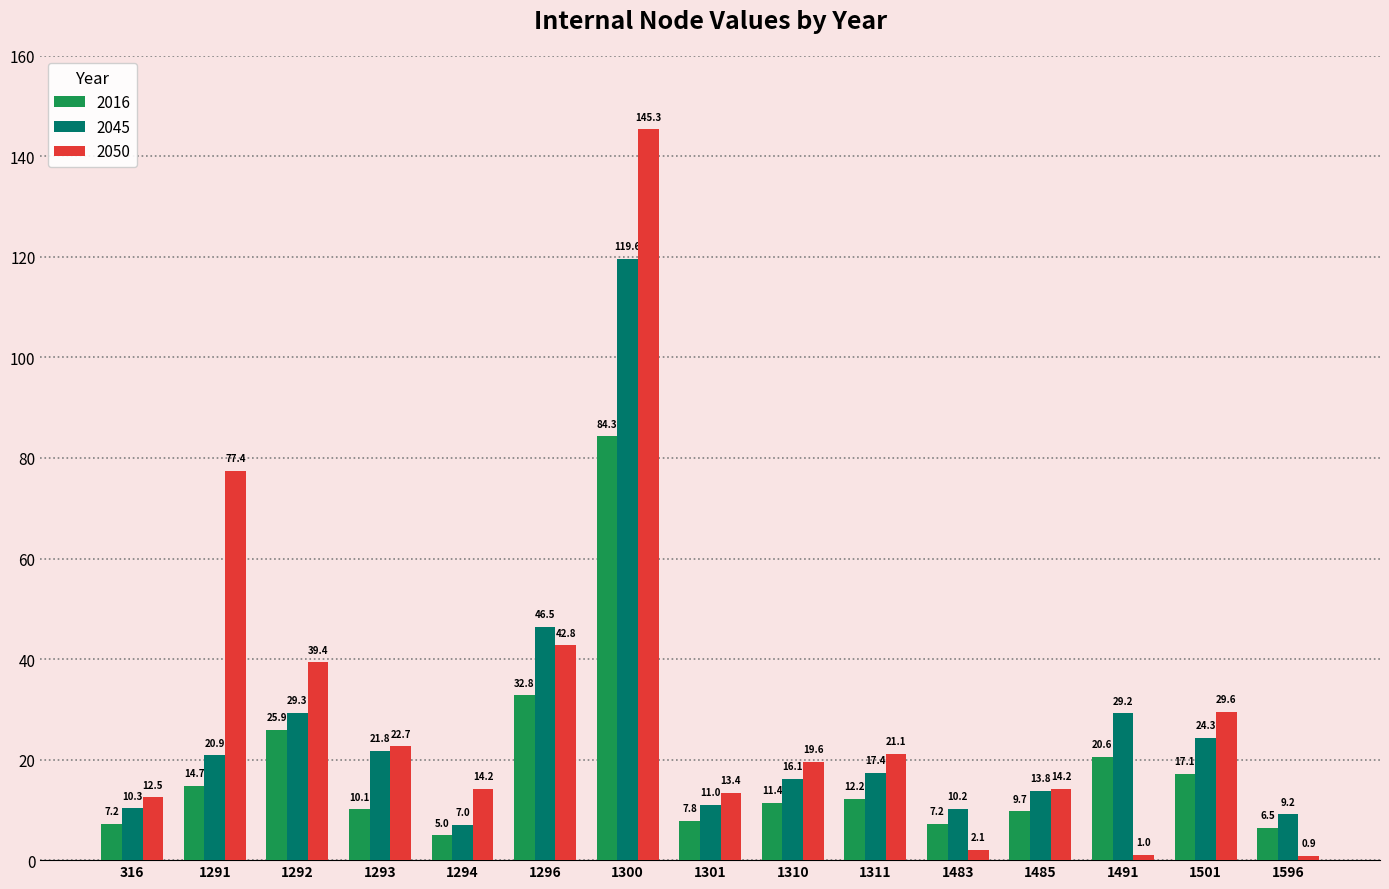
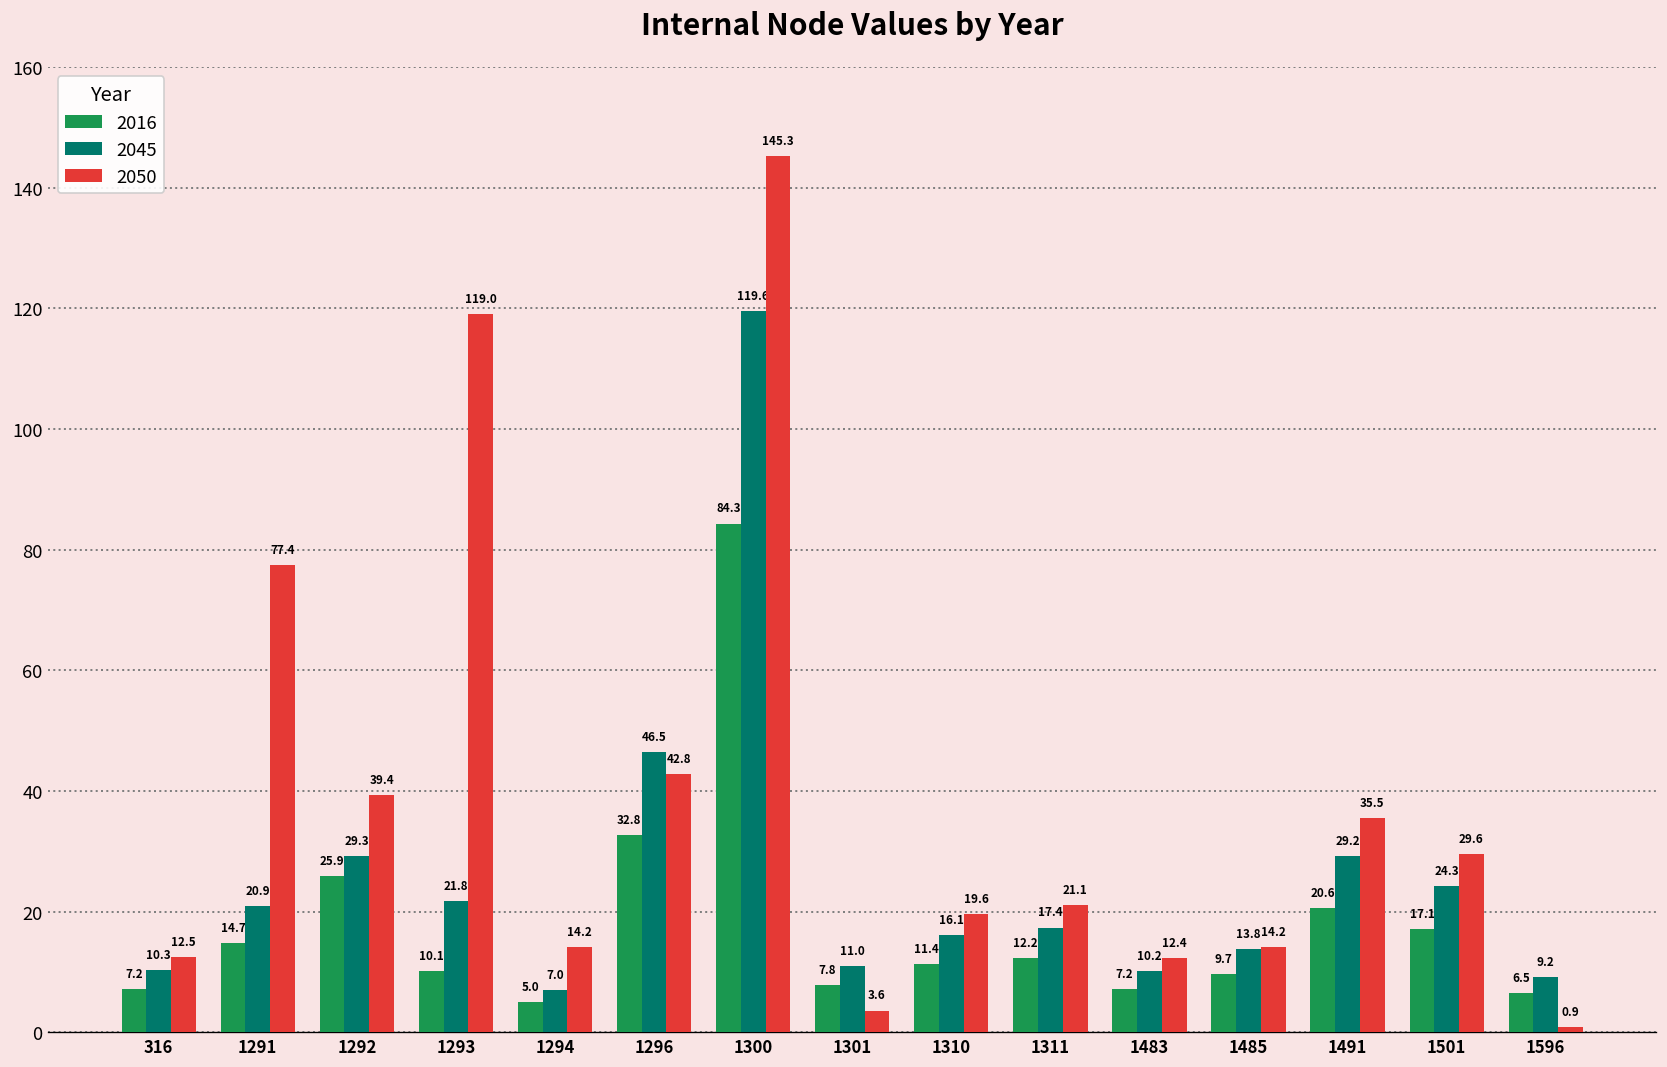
2050, 1293: 22.7 -> 119.0
2050, 1301: 13.4 -> 3.6
2050, 1483: 2.1 -> 12.4
2050, 1491: 1.0 -> 35.5
